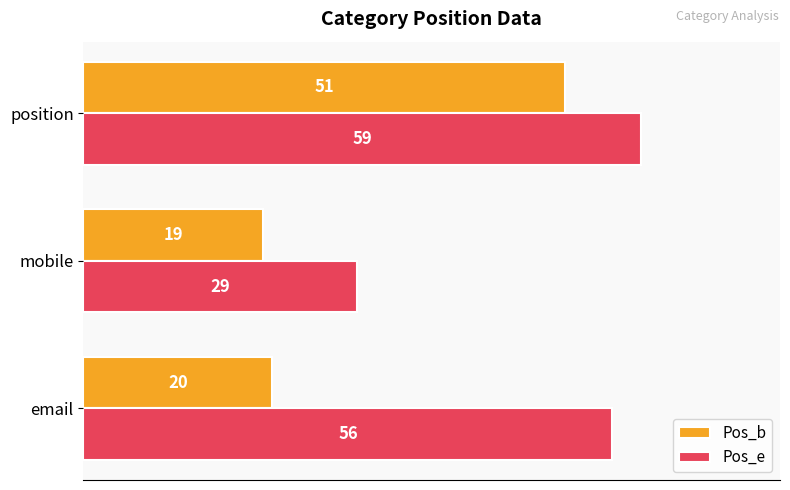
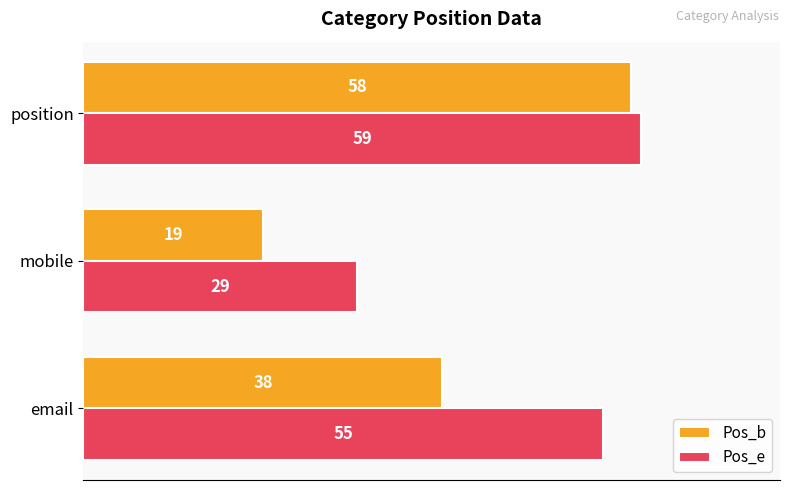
Pos_b, position: 51 -> 58
Pos_b, email: 20 -> 38
Pos_e, email: 56 -> 55
